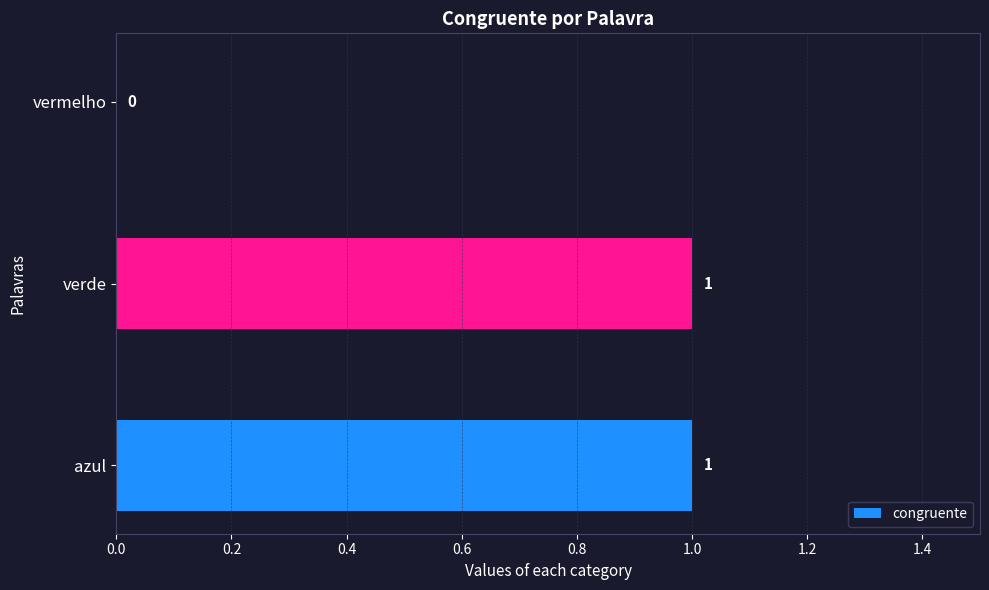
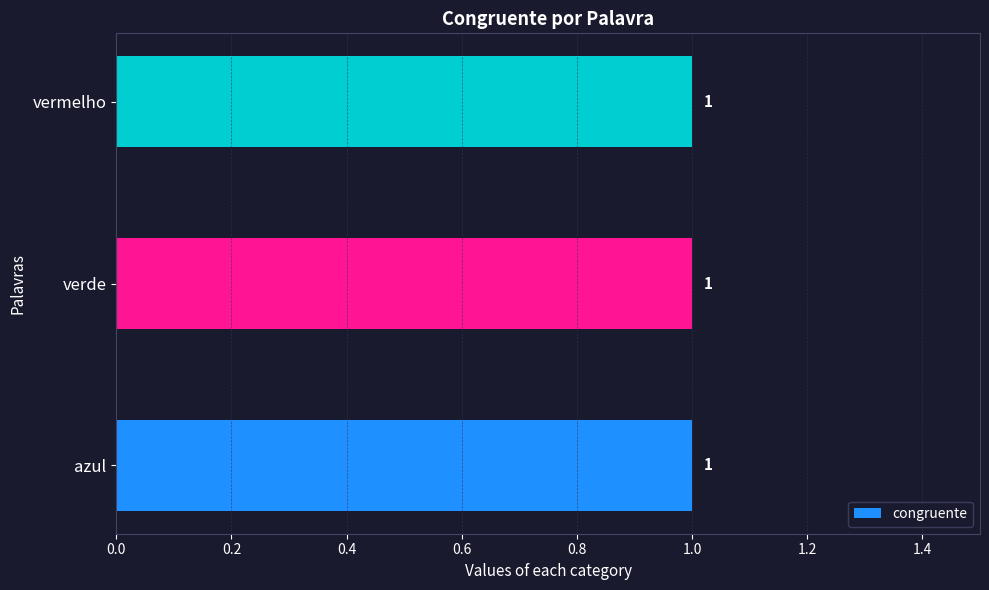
vermelho: 0 -> 1
